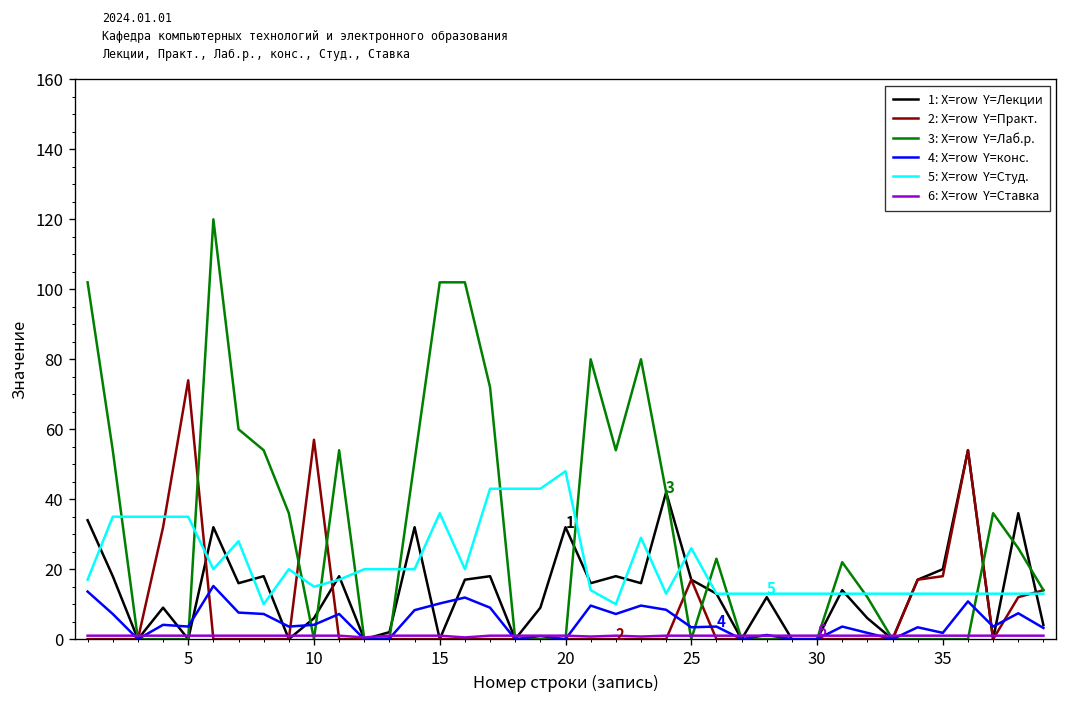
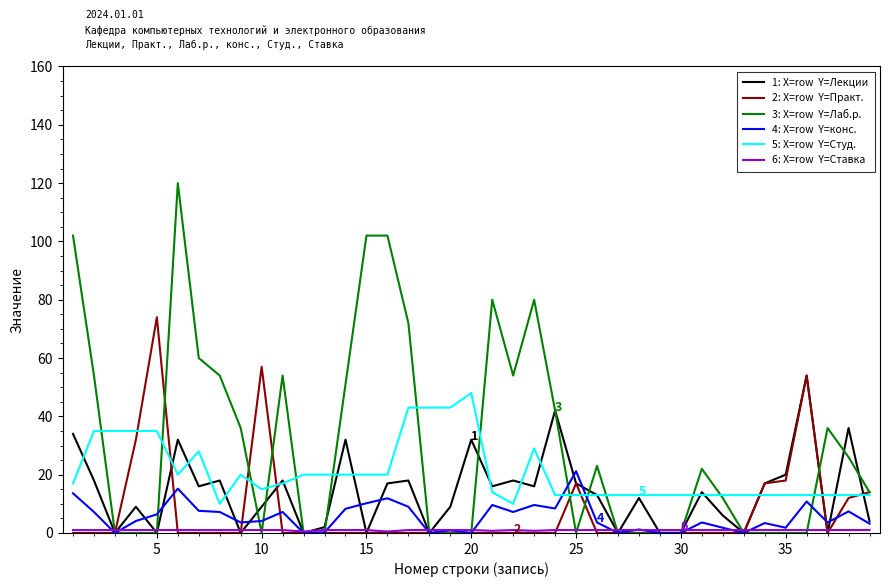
4: X=row Y=конс., 5: 4 -> 6
1: X=row Y=Лекции, 10: 6 -> 9
5: X=row Y=Студ., 15: 36 -> 20
4: X=row Y=конс., 25: 3 -> 21
5: X=row Y=Студ., 25: 26 -> 13
